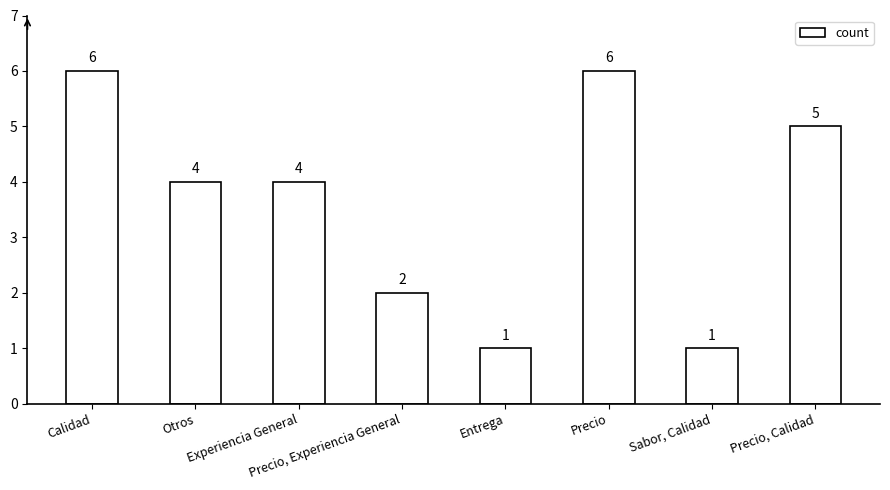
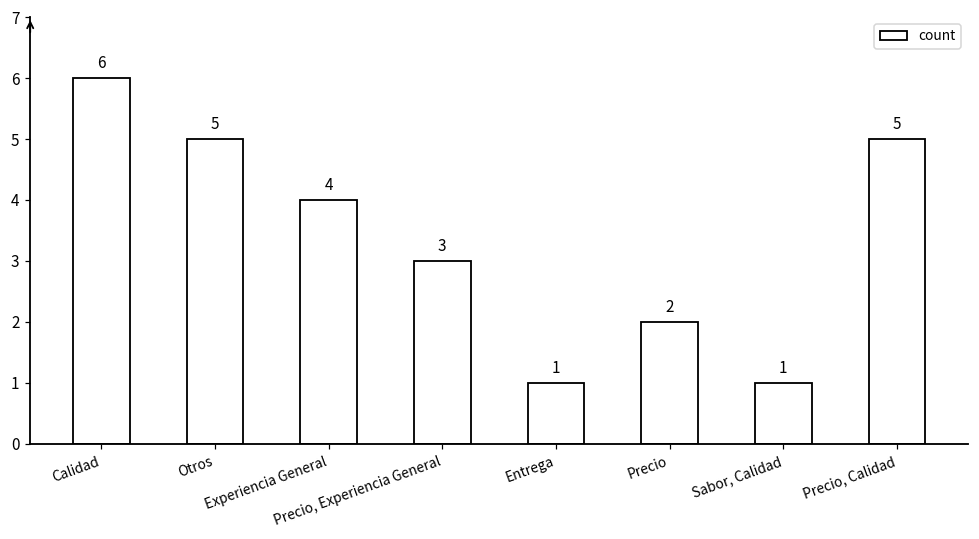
Otros: 4 -> 5
Precio, Experiencia General: 2 -> 3
Precio: 6 -> 2
